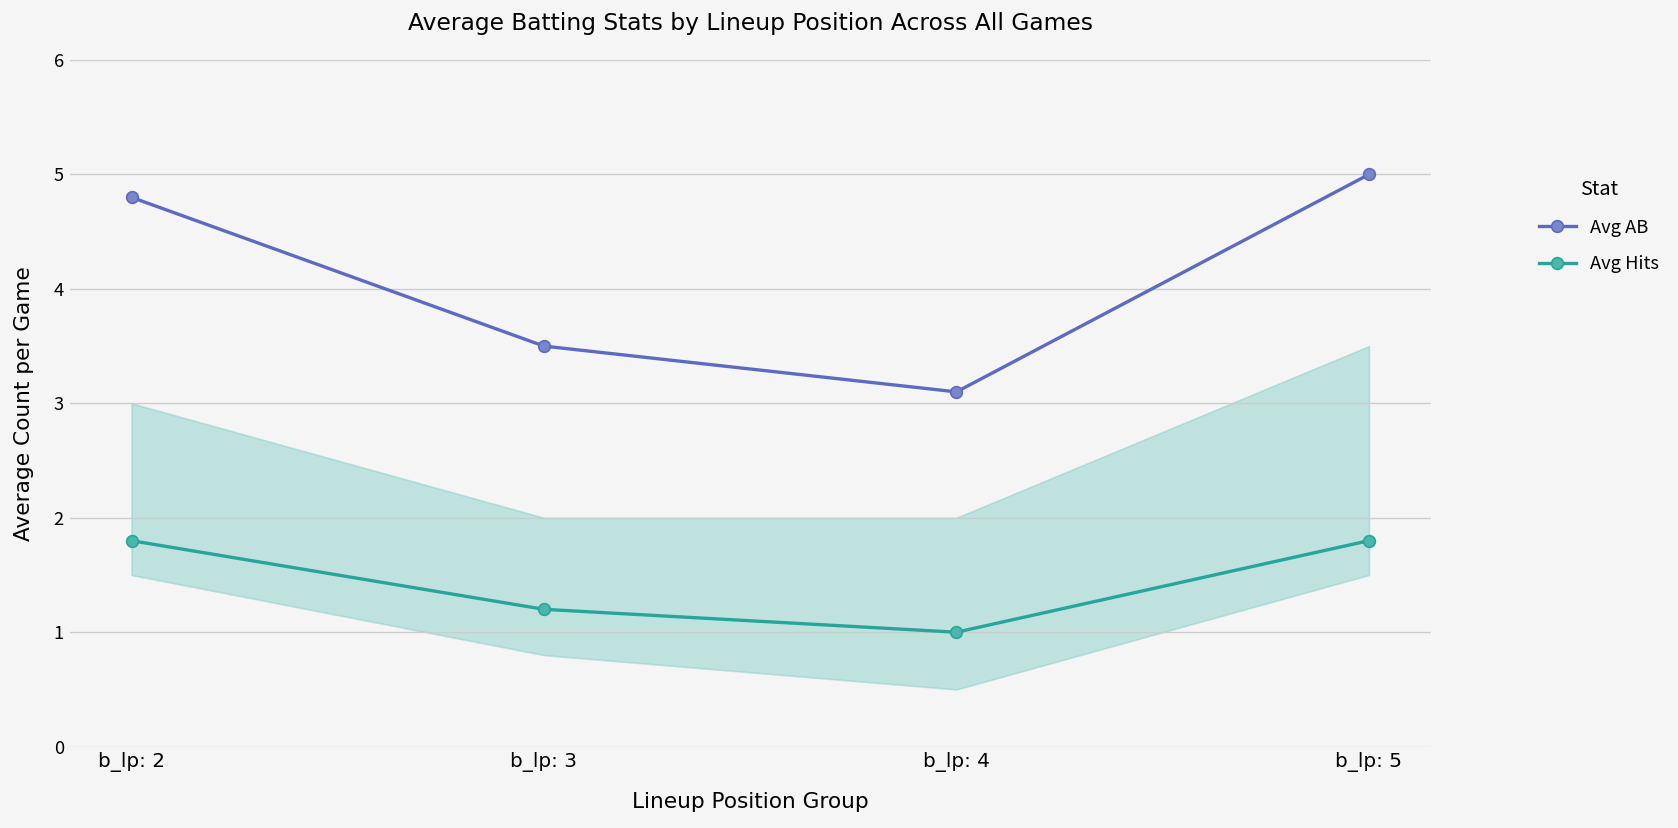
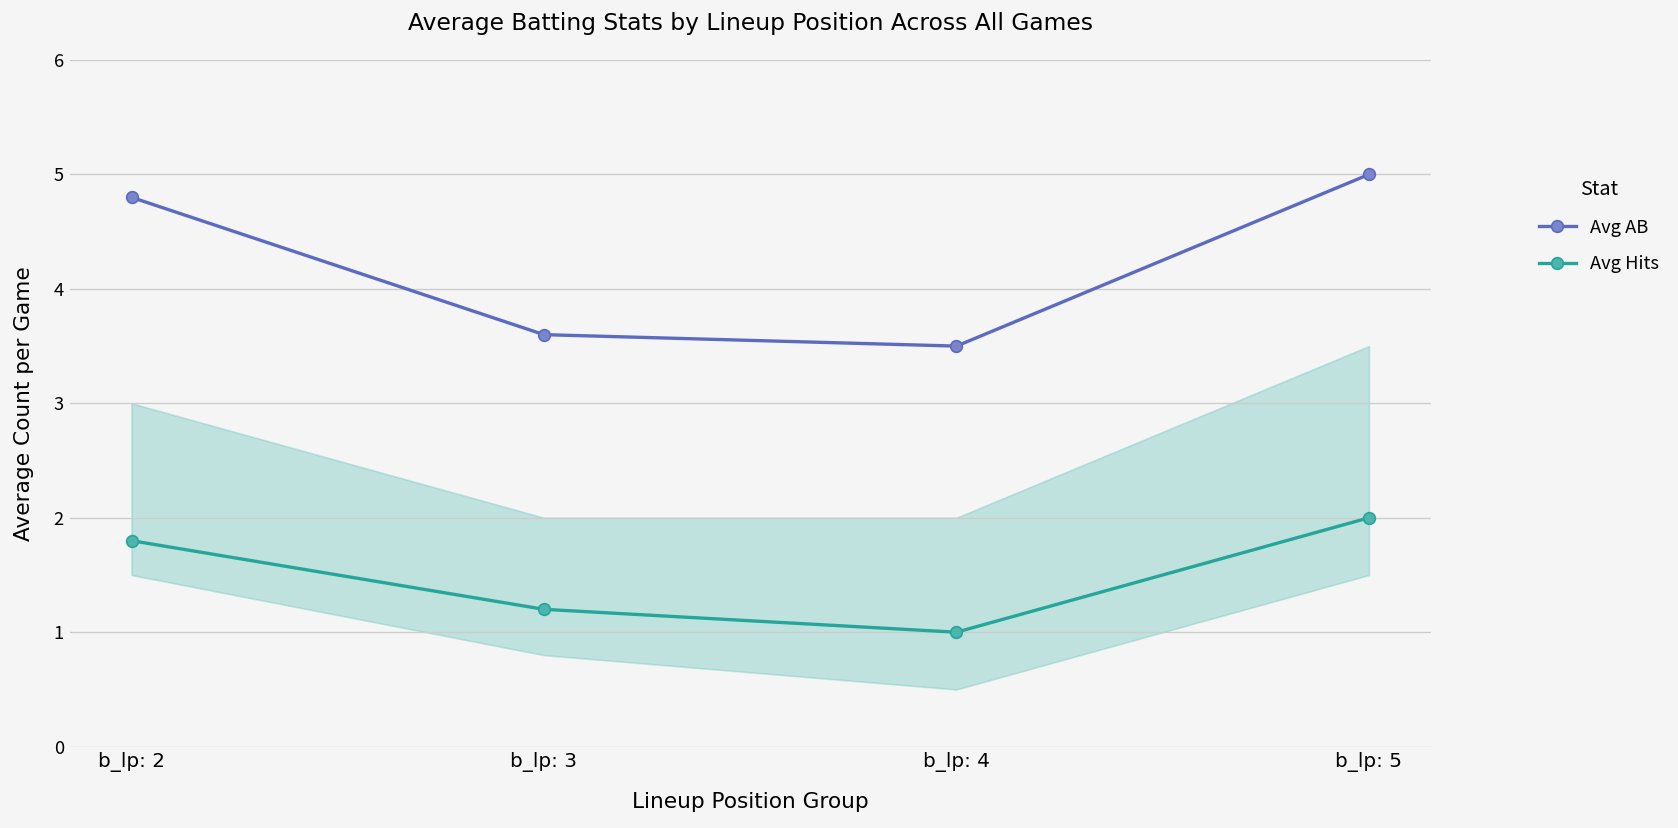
Avg AB, b_lp: 3: 3.5 -> 3.6
Avg AB, b_lp: 4: 3.1 -> 3.5
Avg Hits, b_lp: 5: 1.8 -> 2.0
